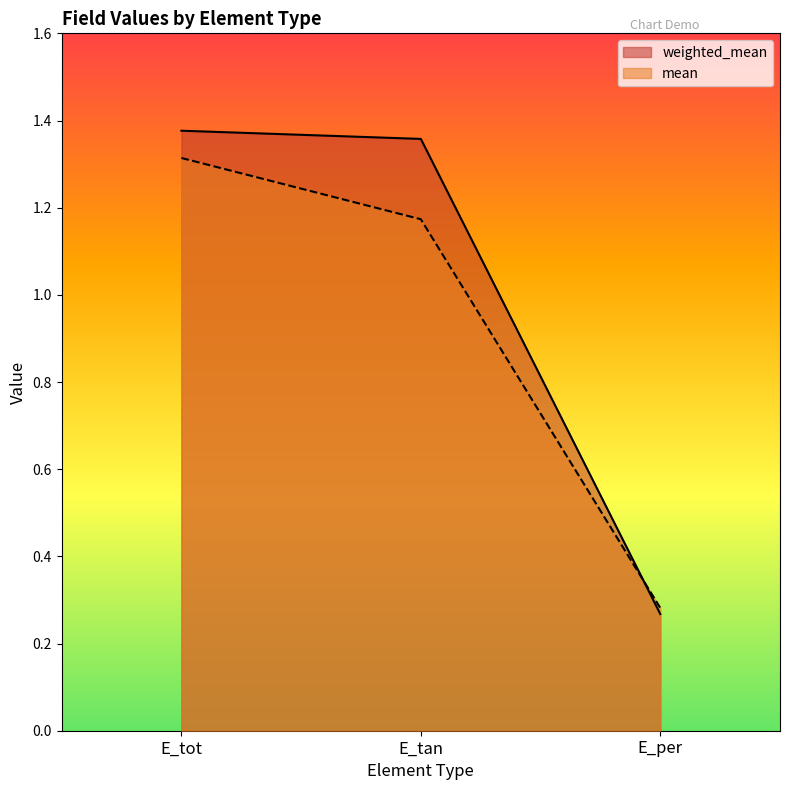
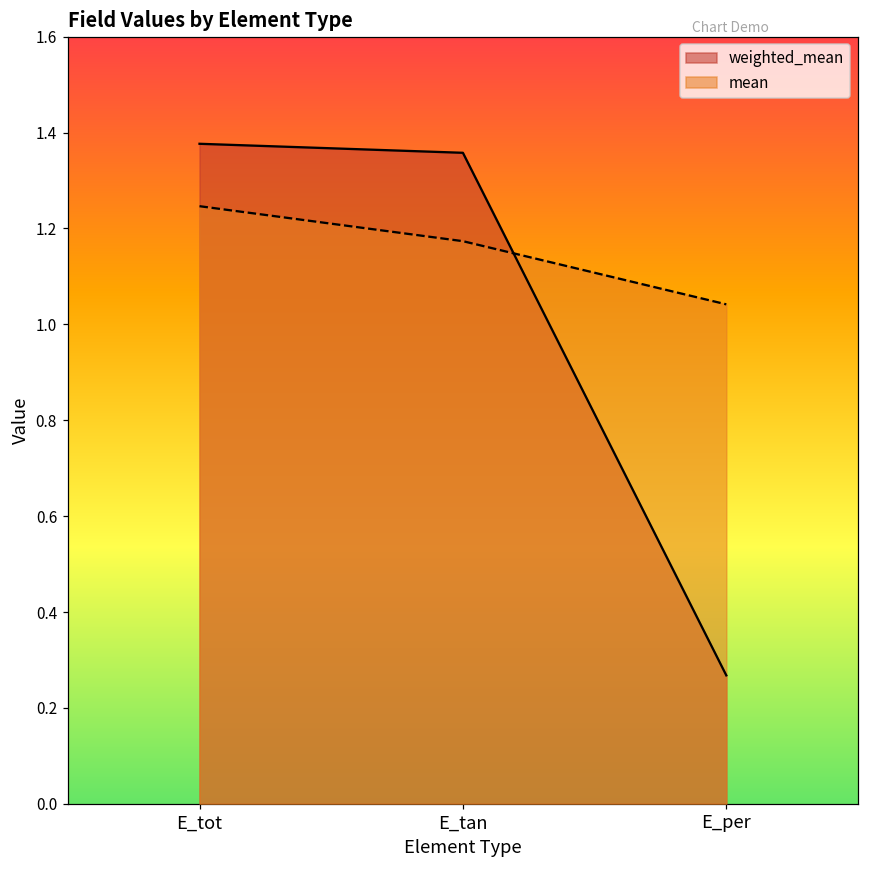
mean, E_tot: 1.31 -> 1.25
mean, E_per: 0.28 -> 1.04
